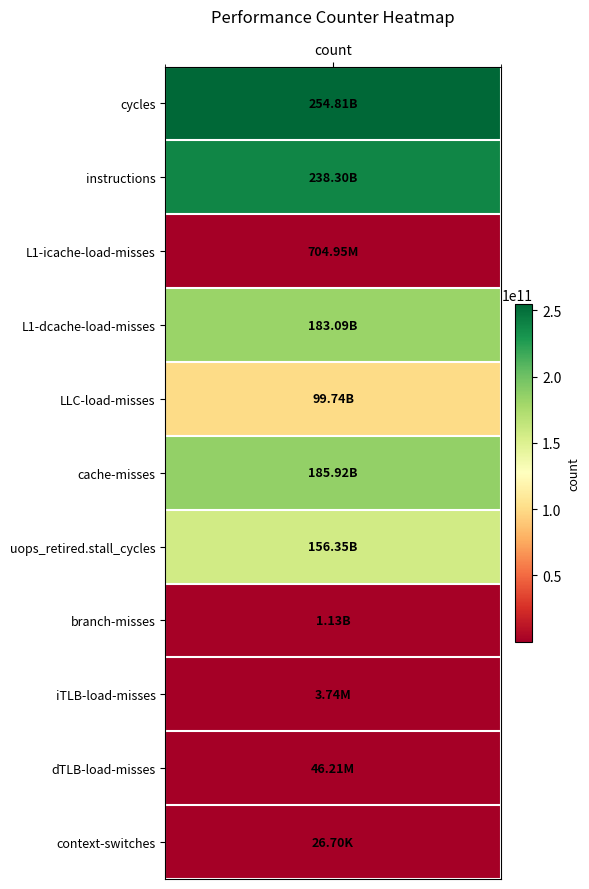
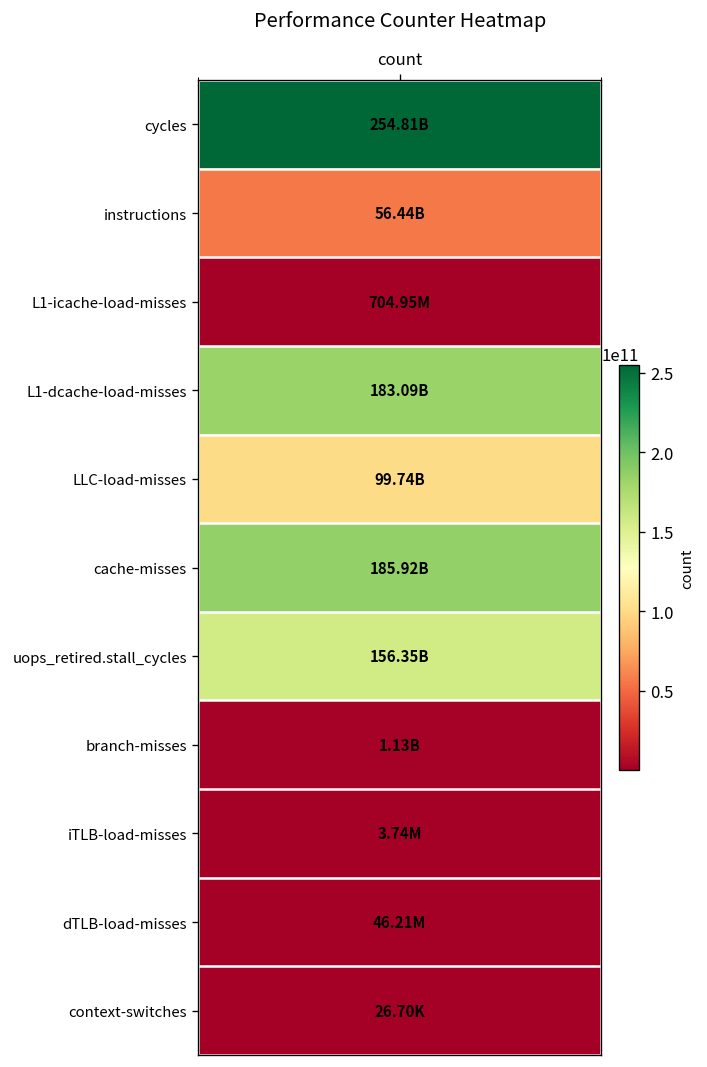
instructions, count: 238.30B -> 56.44B
